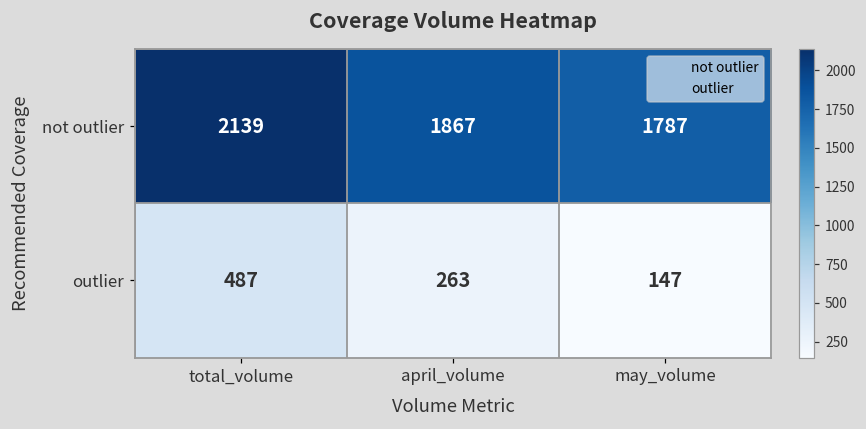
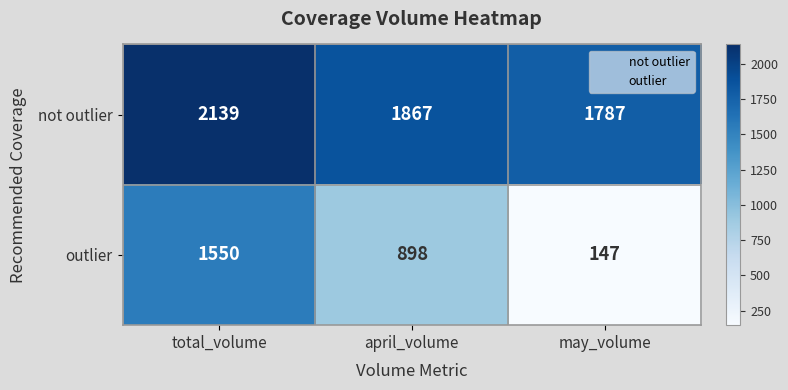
outlier, total_volume: 487 -> 1550
outlier, april_volume: 263 -> 898
